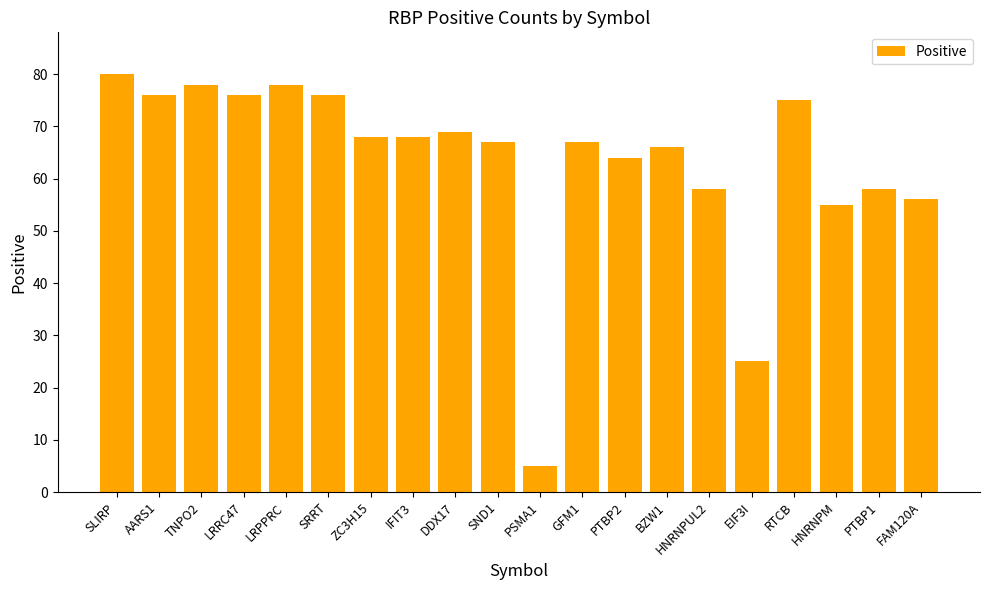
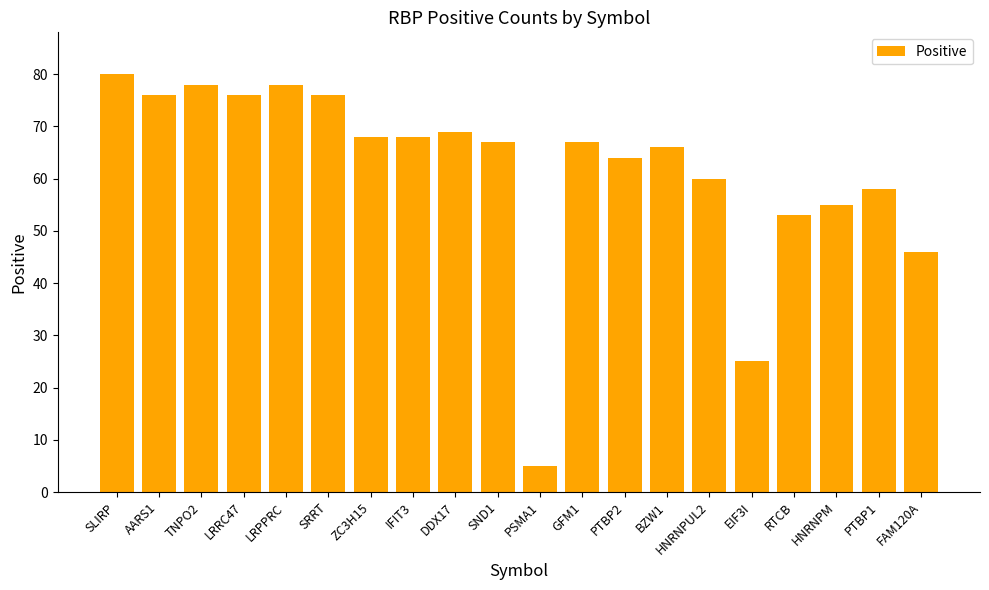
HNRNPUL2: 58 -> 60
RTCB: 75 -> 53
FAM120A: 56 -> 46
